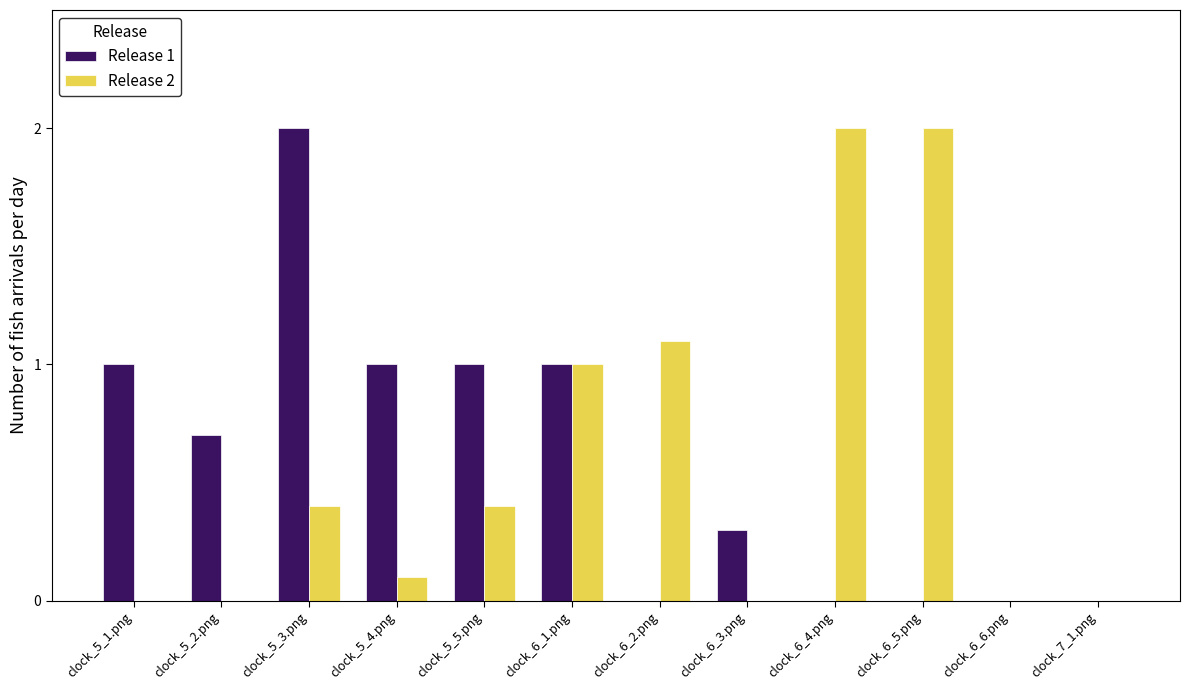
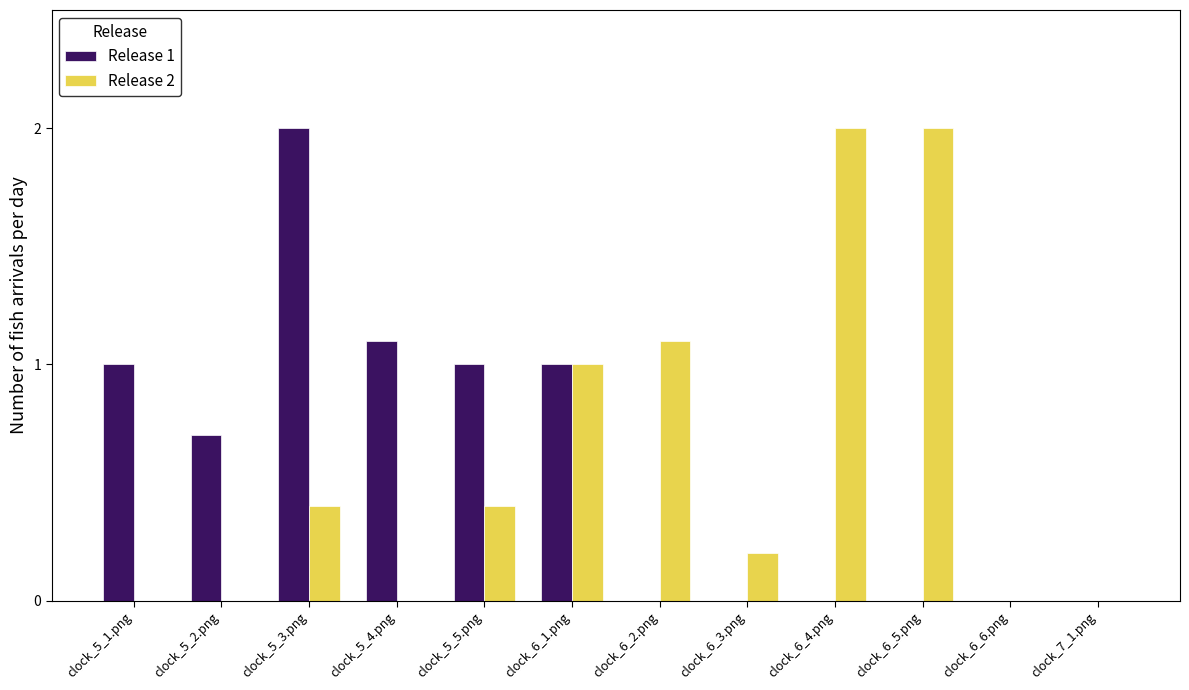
Release 1, clock_5_4.png: 1.0 -> 1.1
Release 2, clock_5_4.png: 0.1 -> 0.0
Release 1, clock_6_3.png: 0.3 -> 0.0
Release 2, clock_6_3.png: 0.0 -> 0.2
